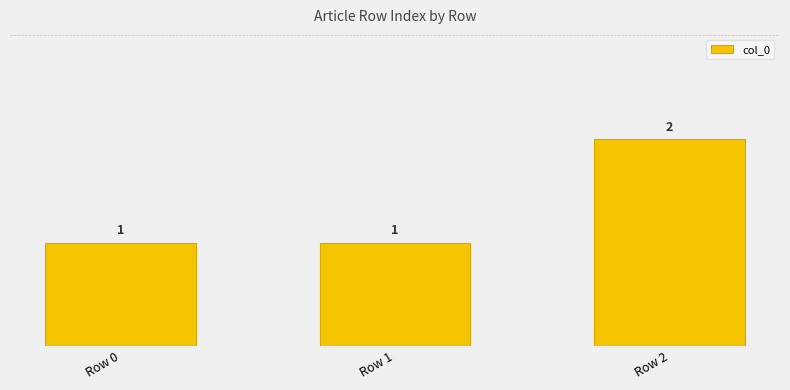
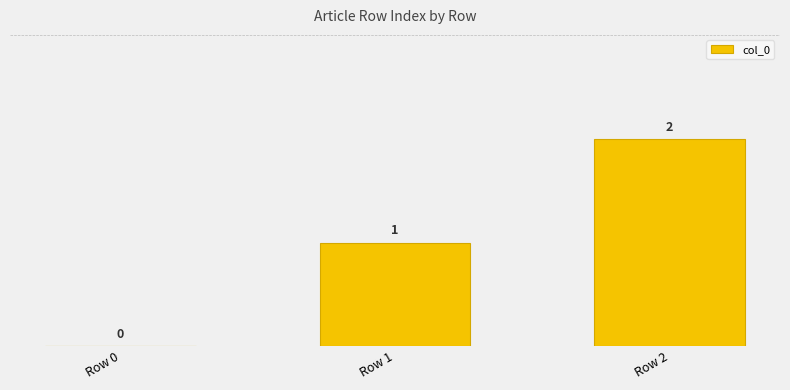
Row 0: 1 -> 0
